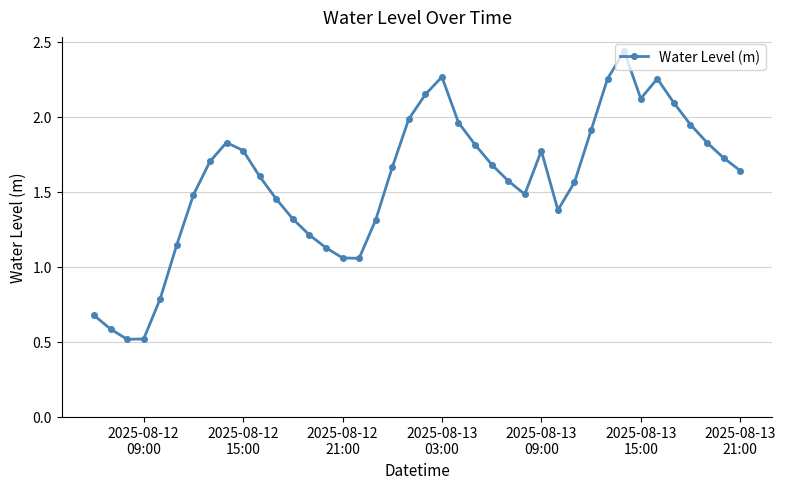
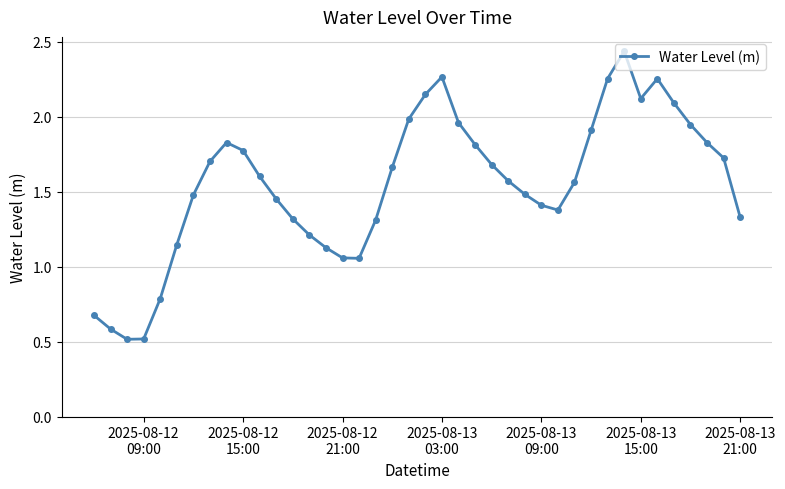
2025-08-13 09:00: 1.77 -> 1.41
2025-08-13 21:00: 1.64 -> 1.33
